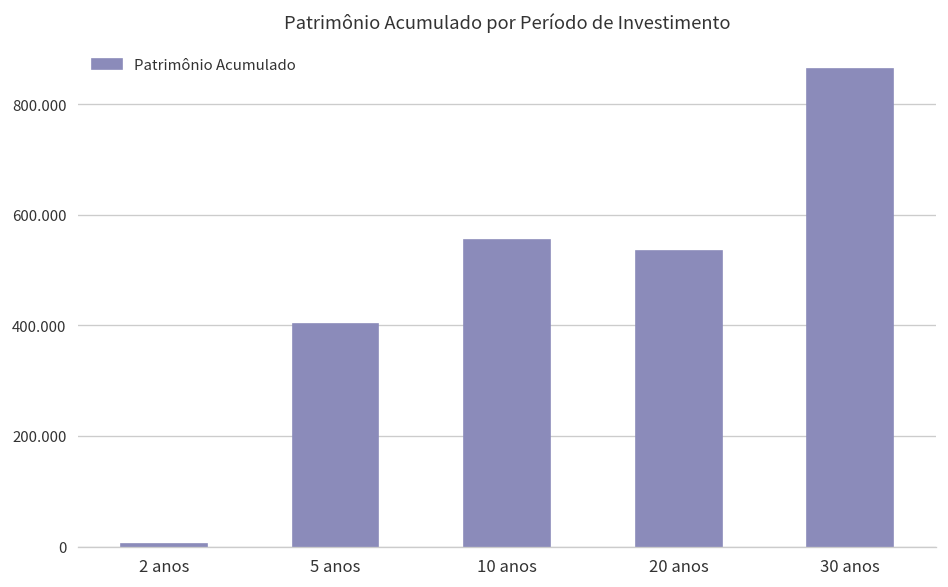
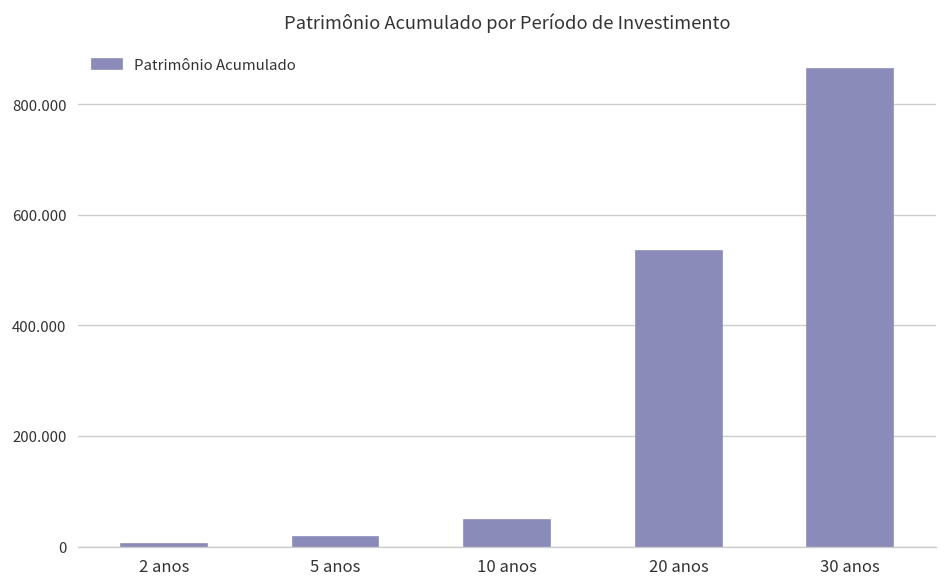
5 anos: 400 -> 20
10 anos: 550 -> 50
